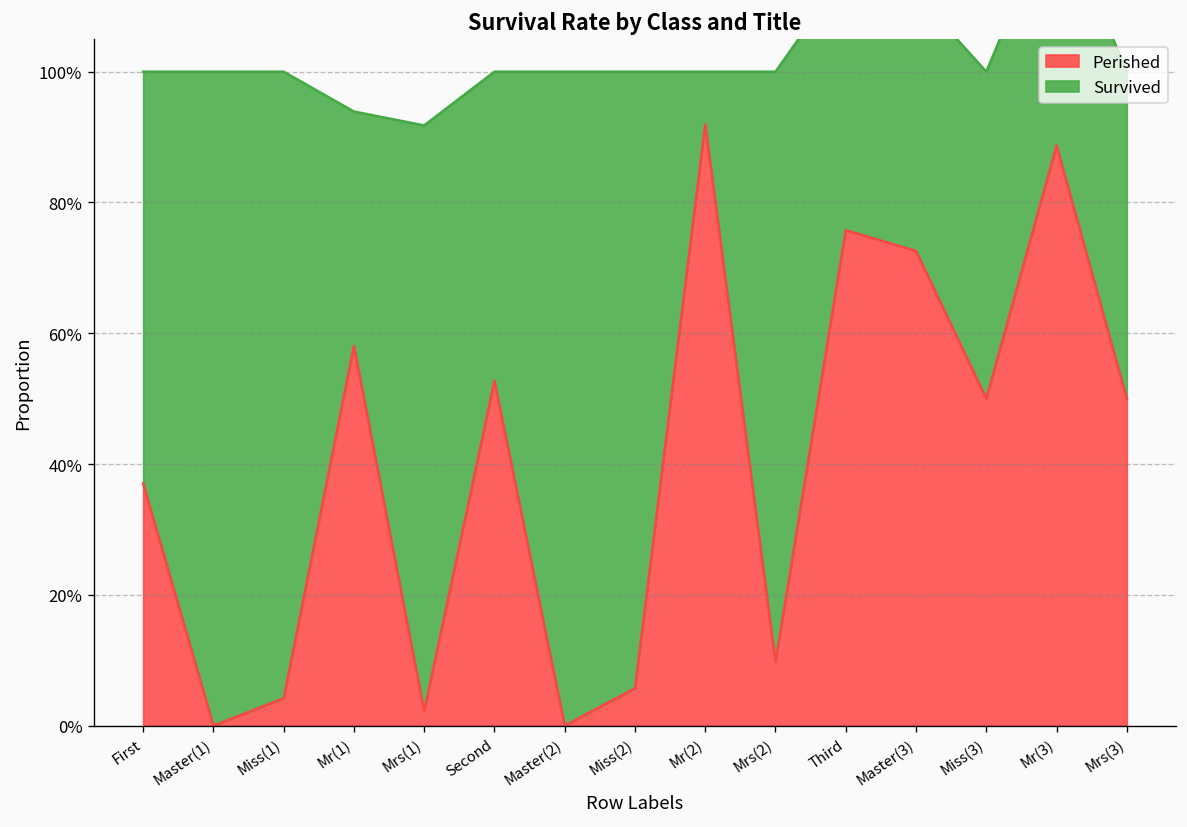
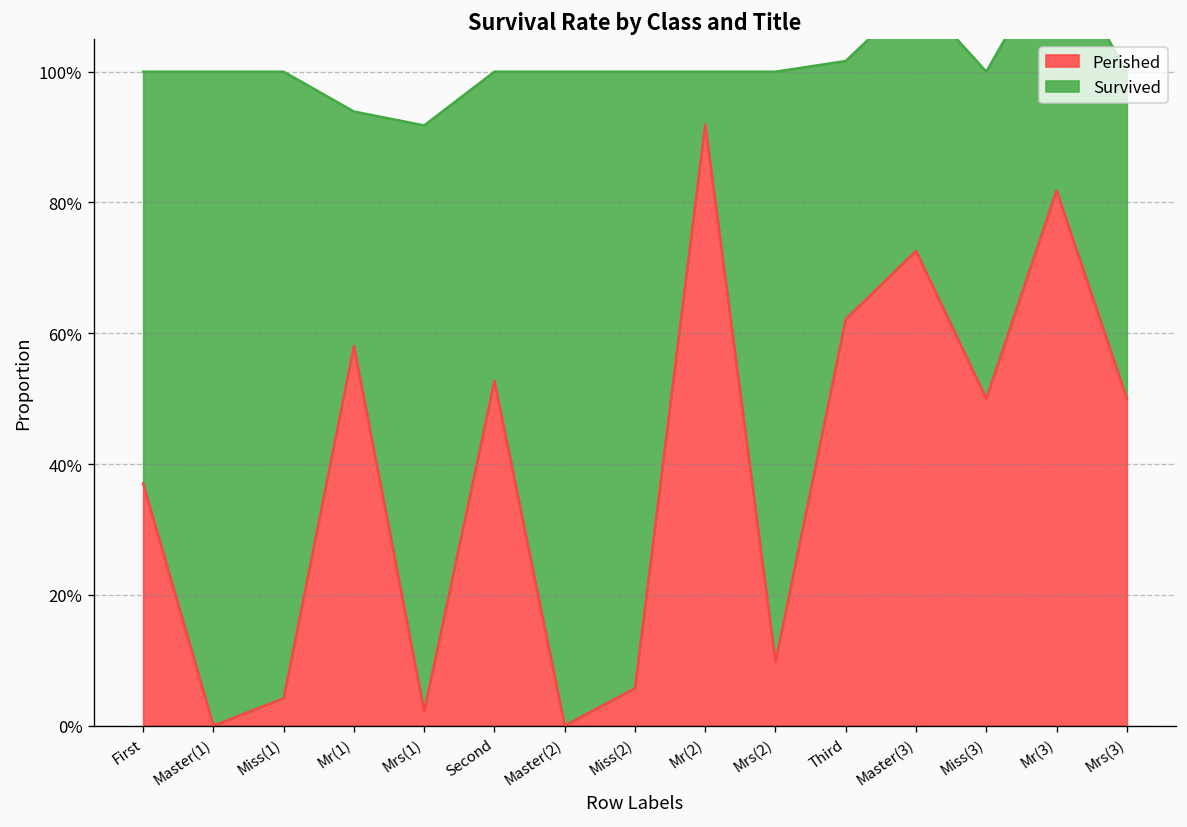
Perished, Third: 76% -> 62%
Perished, Mr(3): 89% -> 82%
